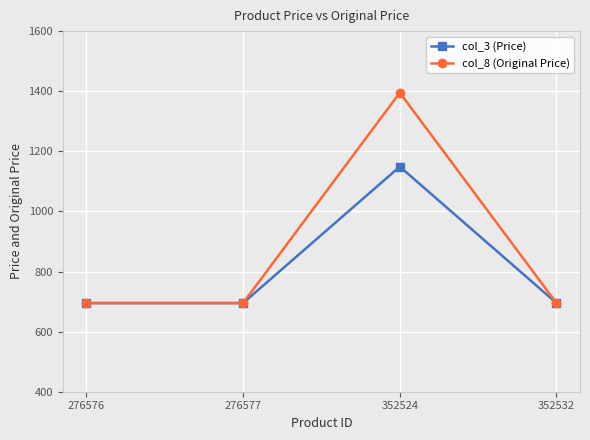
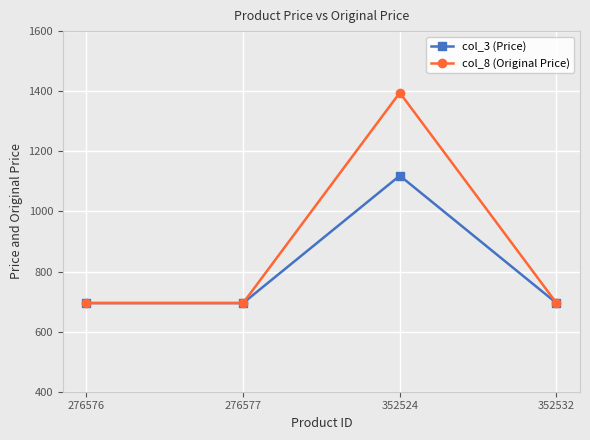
col_3 (Price), 352524: 1150 -> 1120
